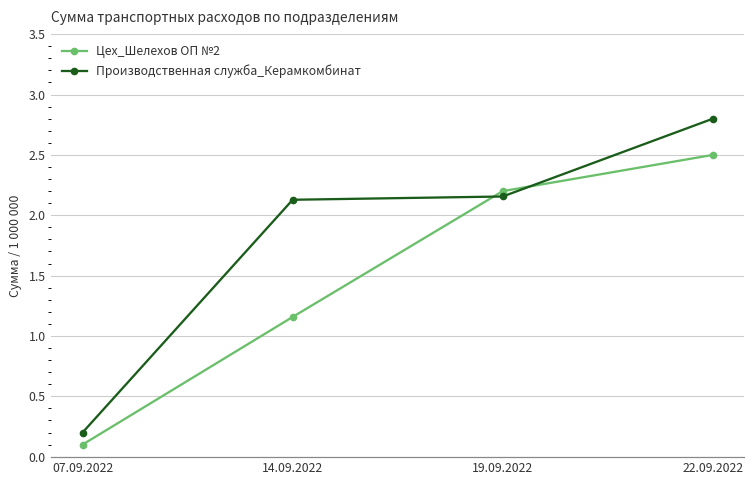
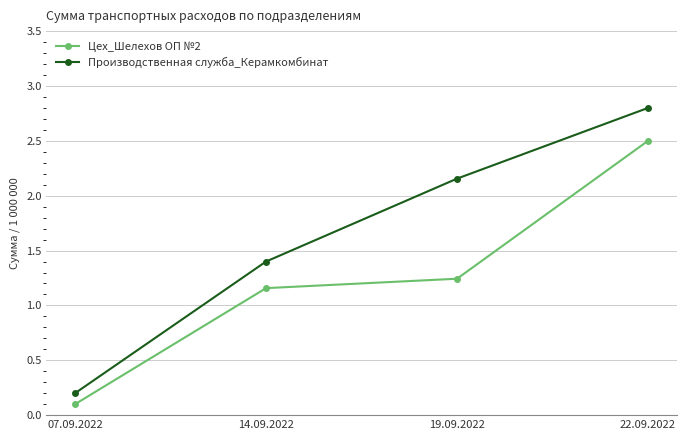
Производственная служба_Керамкомбинат, 14.09.2022: 2.13 -> 1.40
Цех_Шелехов ОП №2, 19.09.2022: 2.20 -> 1.24
